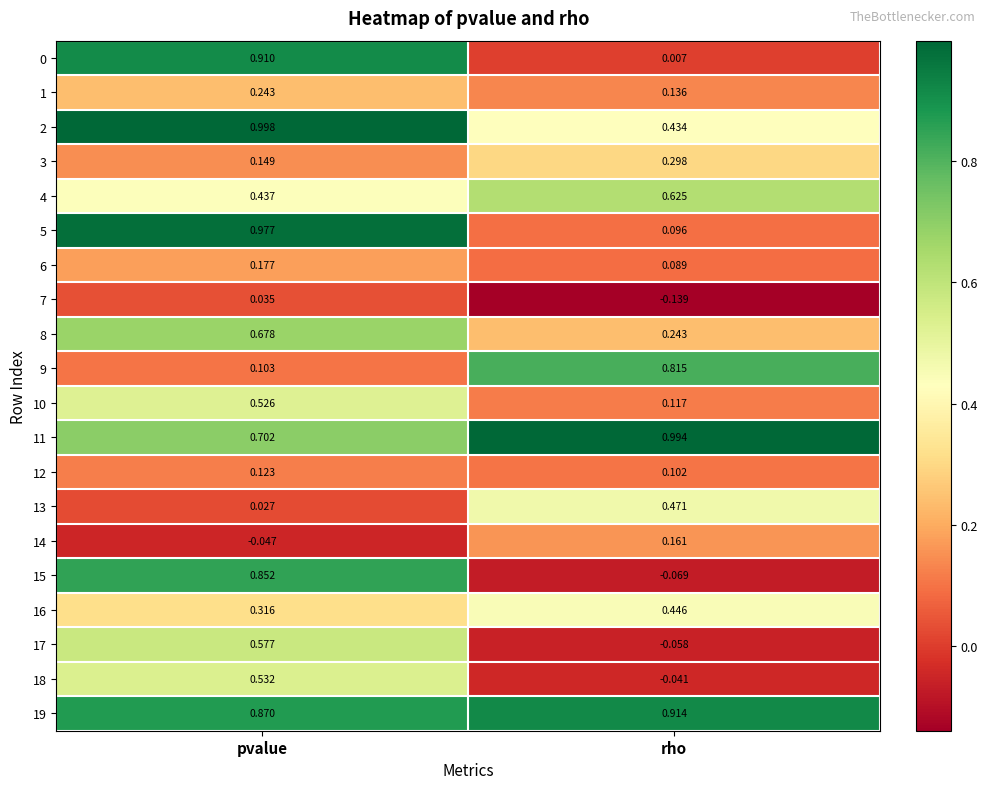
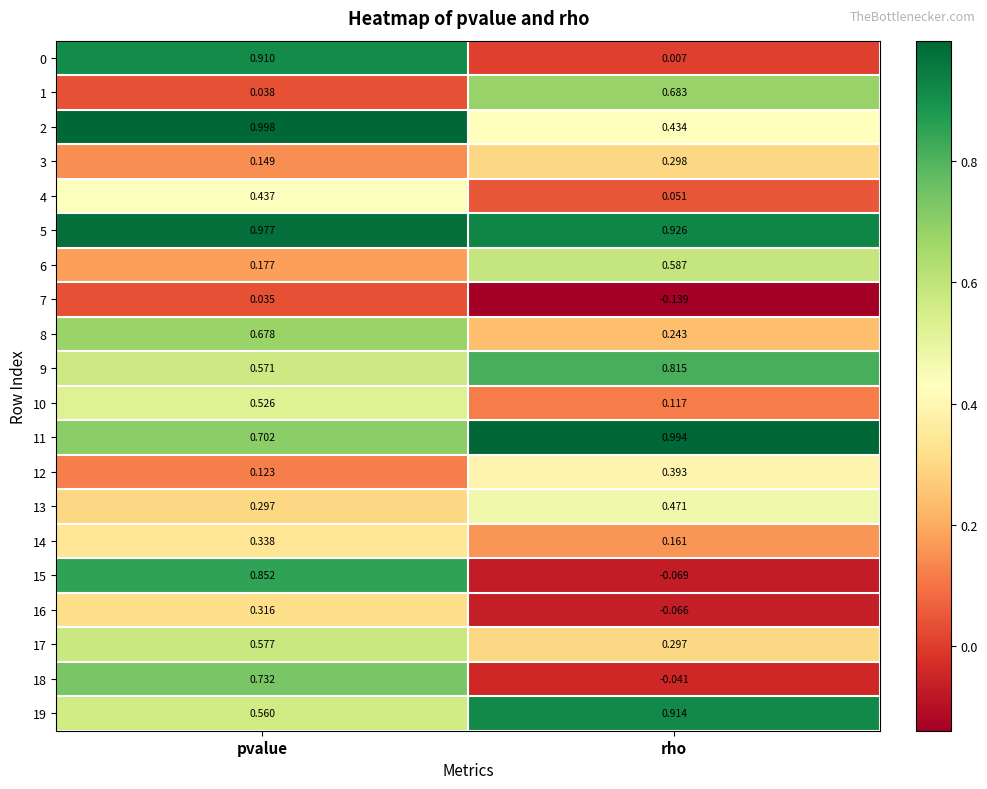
1, pvalue: 0.243 -> 0.038
1, rho: 0.136 -> 0.683
4, rho: 0.625 -> 0.051
5, rho: 0.096 -> 0.926
6, rho: 0.089 -> 0.587
9, pvalue: 0.103 -> 0.571
12, rho: 0.102 -> 0.393
13, pvalue: 0.027 -> 0.297
14, pvalue: -0.047 -> 0.338
16, rho: 0.446 -> -0.066
17, rho: -0.058 -> 0.297
18, pvalue: 0.532 -> 0.732
19, pvalue: 0.870 -> 0.560
